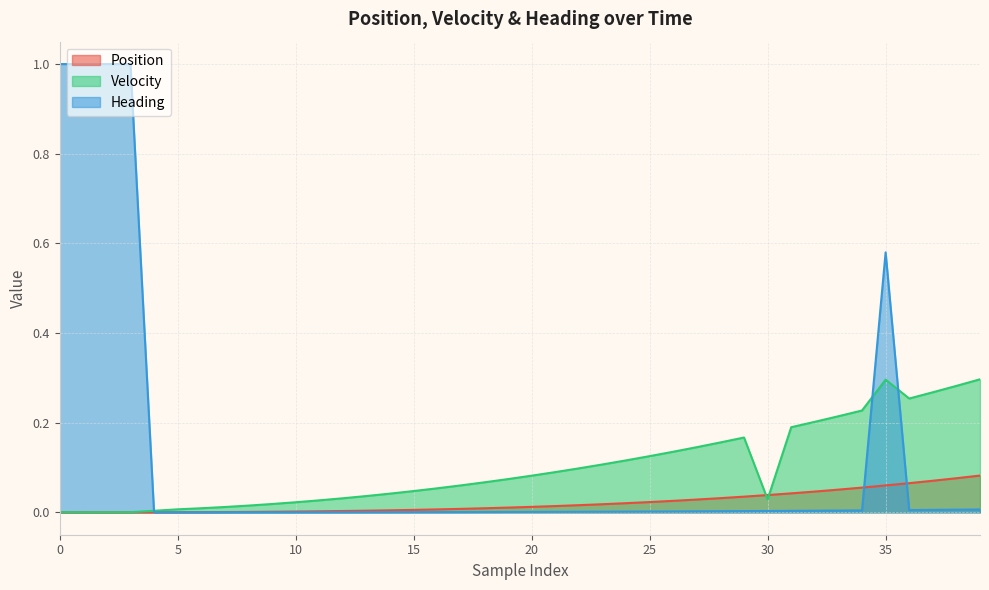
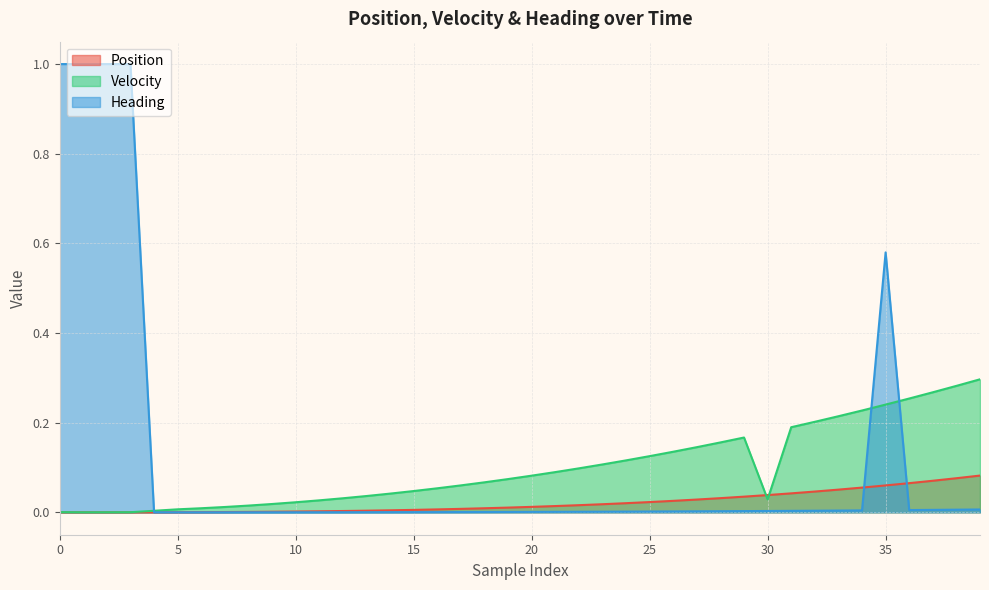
Velocity, 35: 0.30 -> 0.24
